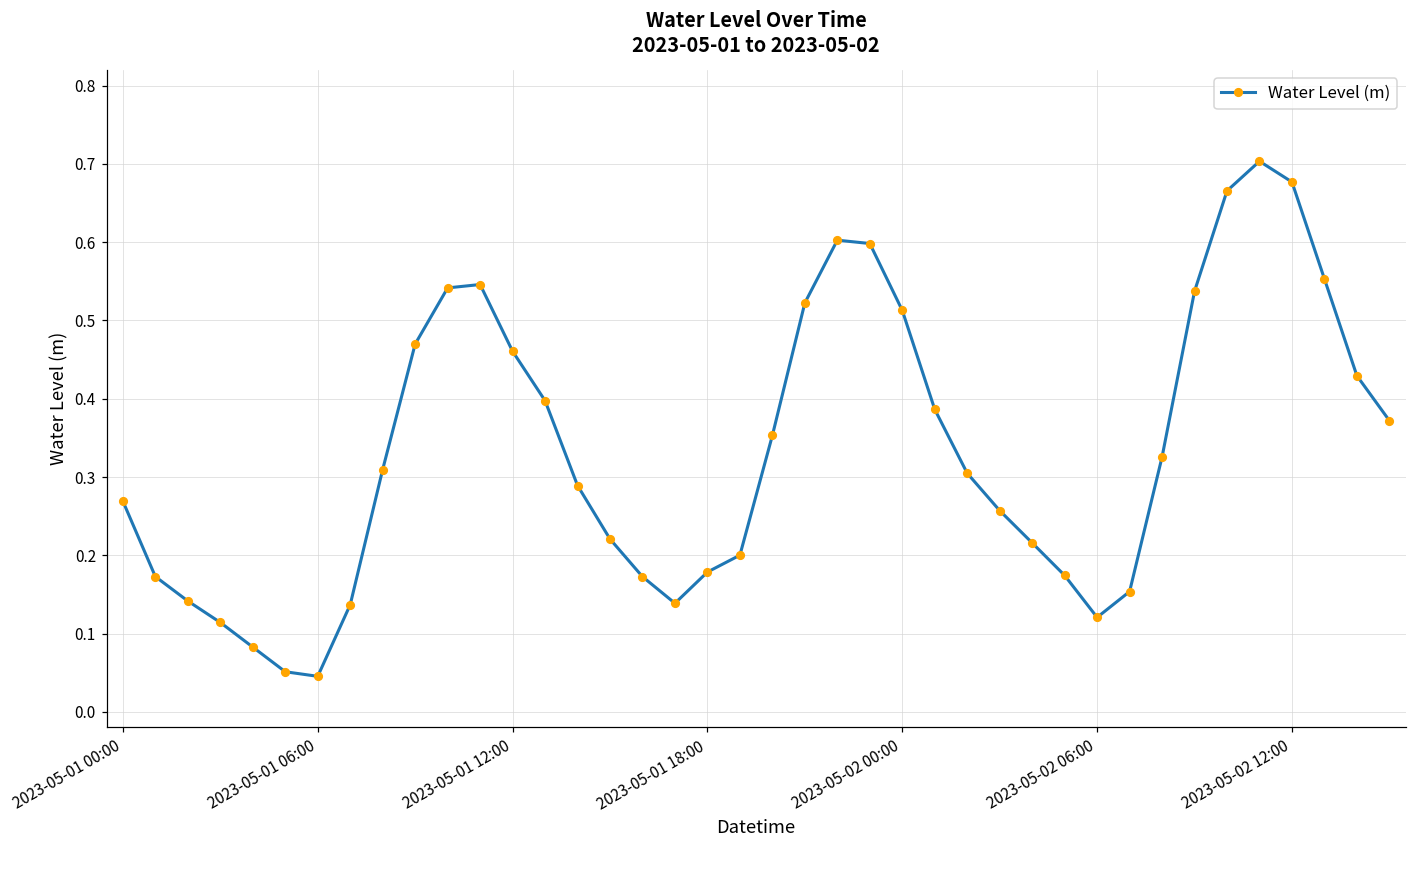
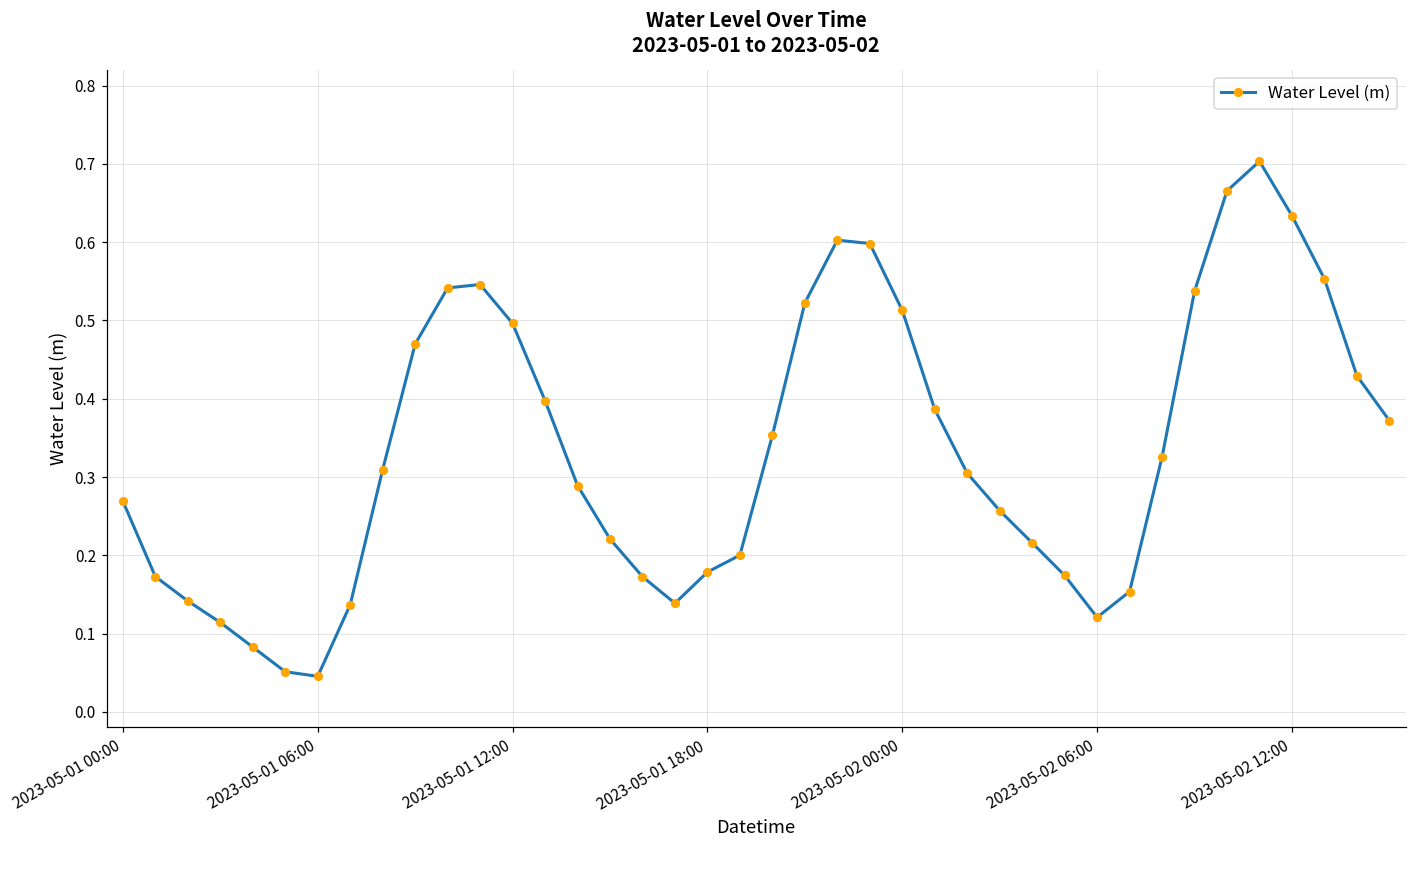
2023-05-01 12:00: 0.46 -> 0.50
2023-05-02 12:00: 0.68 -> 0.63
